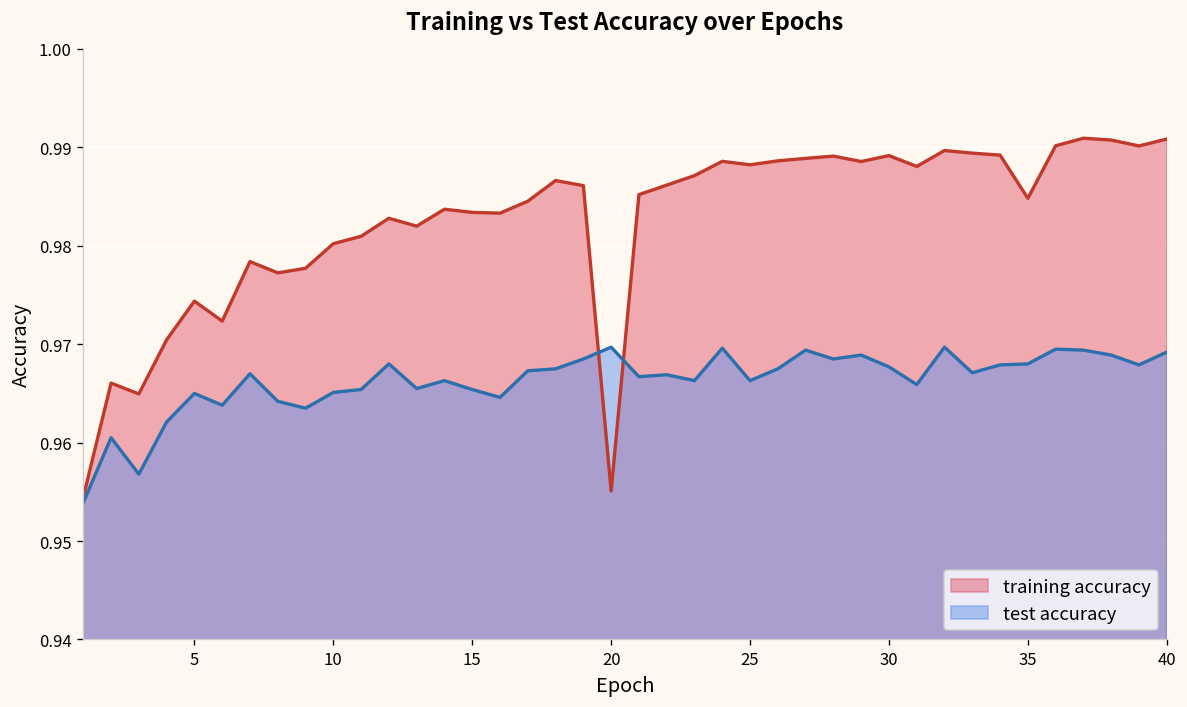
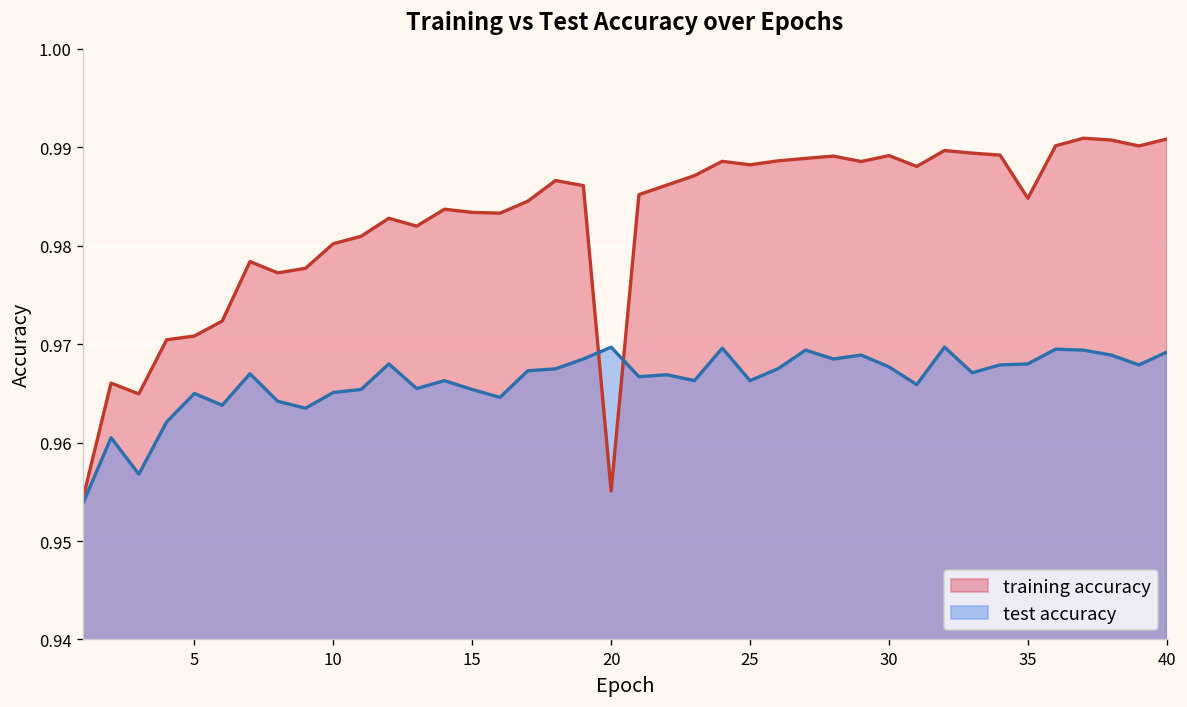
training accuracy, 5: 0.974 -> 0.971
